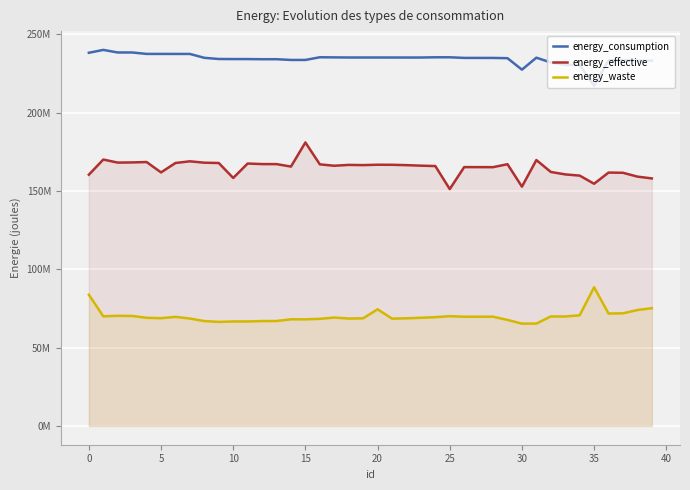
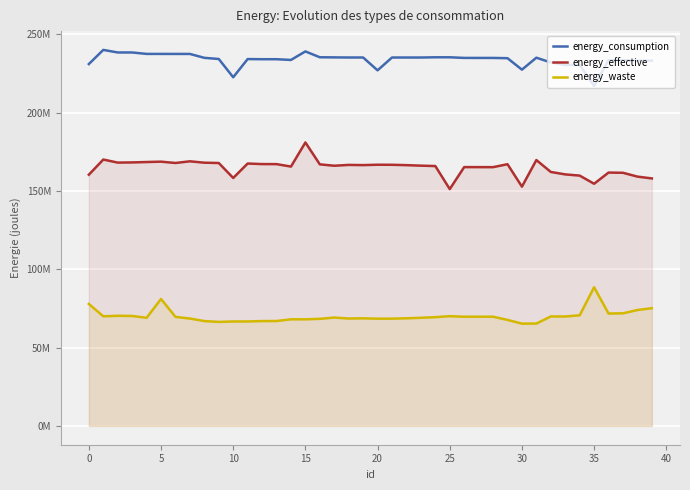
energy_consumption, 0: 238000000 -> 231000000
energy_waste, 0: 84000000 -> 78000000
energy_effective, 5: 162000000 -> 169000000
energy_waste, 5: 69000000 -> 81000000
energy_consumption, 10: 234000000 -> 223000000
energy_consumption, 15: 234000000 -> 239000000
energy_consumption, 20: 235000000 -> 227000000
energy_waste, 20: 74000000 -> 68000000
